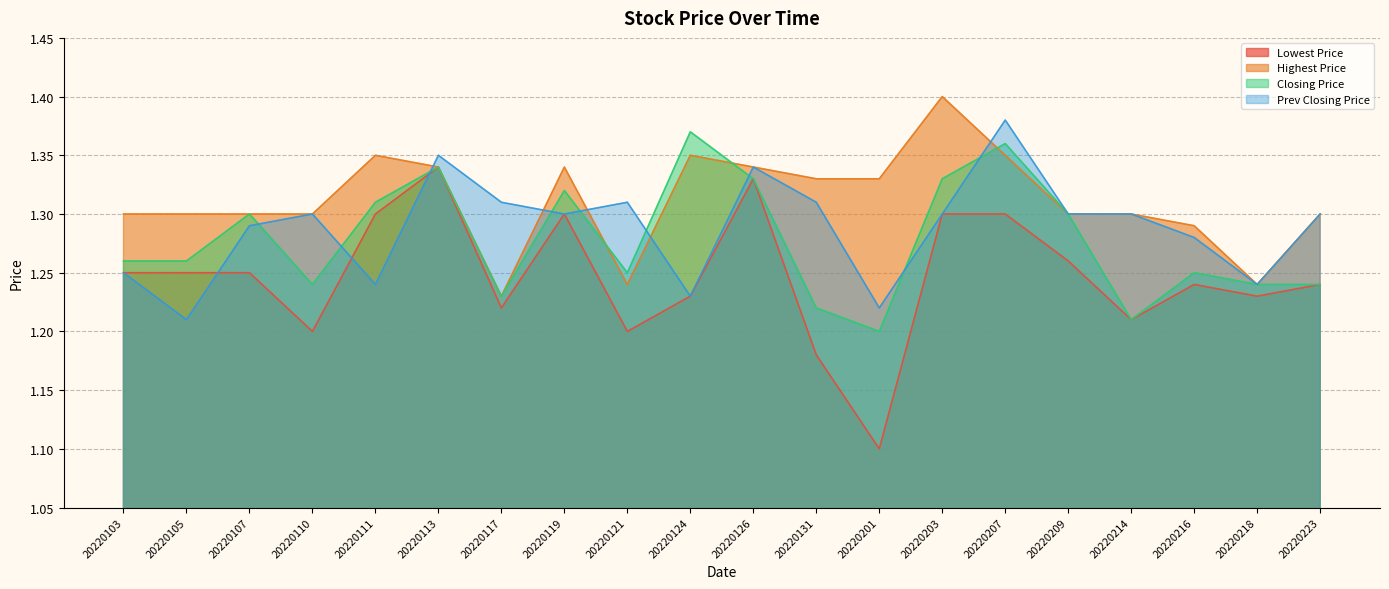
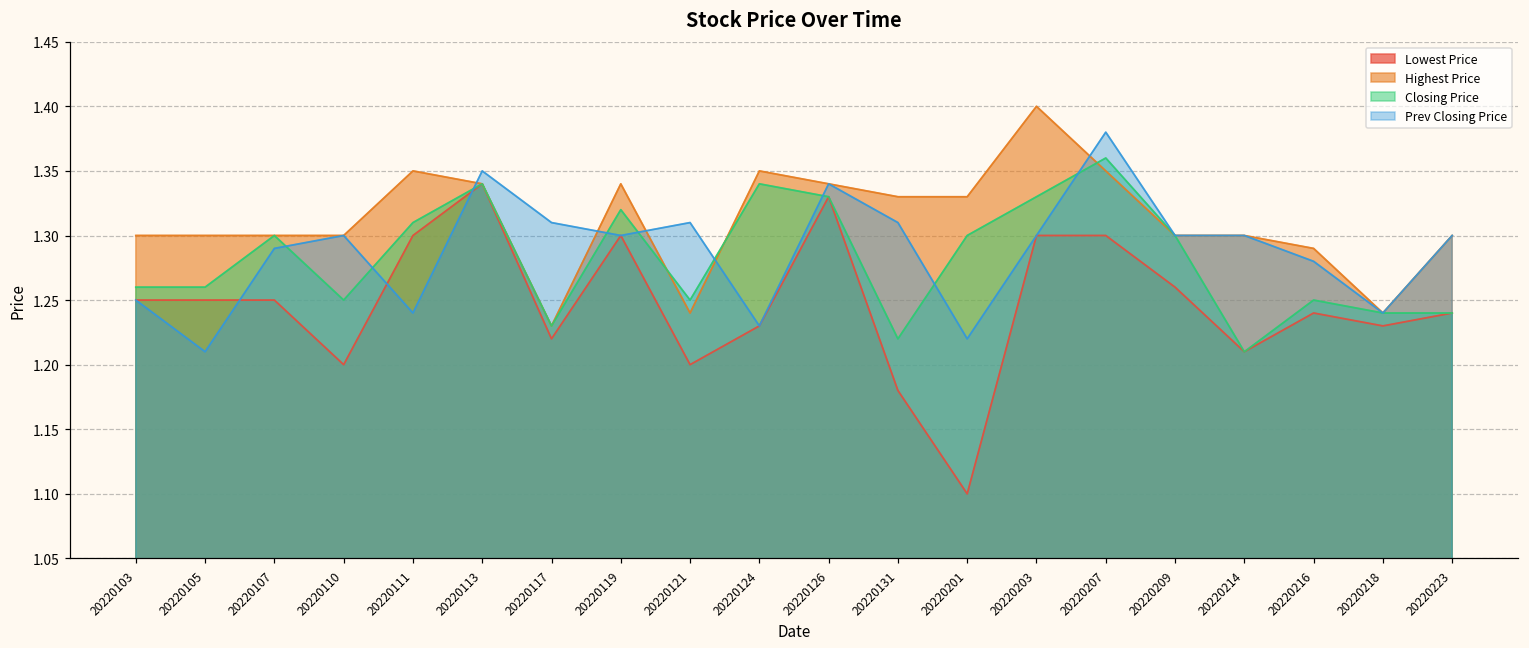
Closing Price, 20220110: 1.24 -> 1.25
Closing Price, 20220124: 1.37 -> 1.34
Closing Price, 20220201: 1.2 -> 1.3
